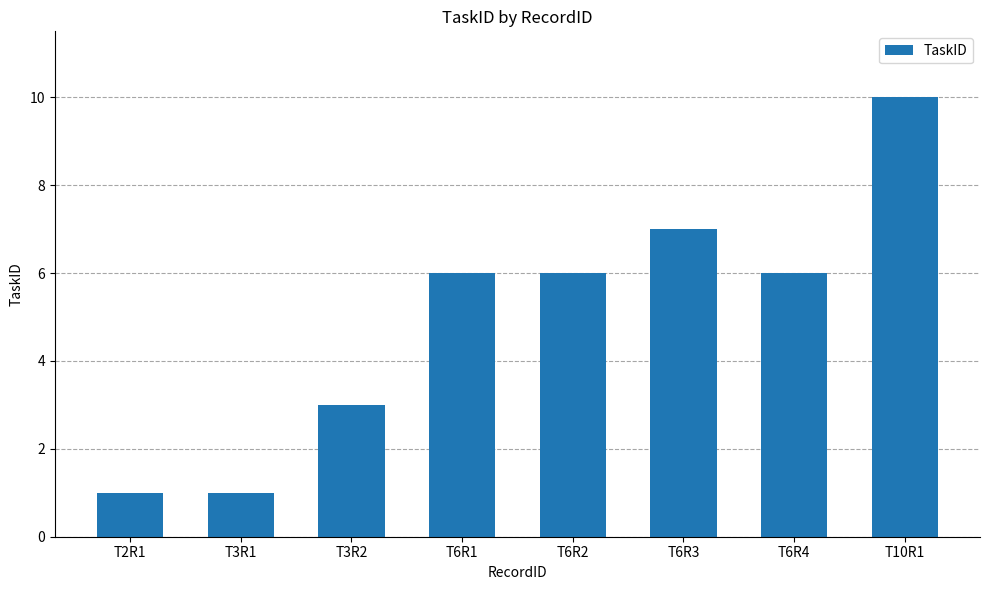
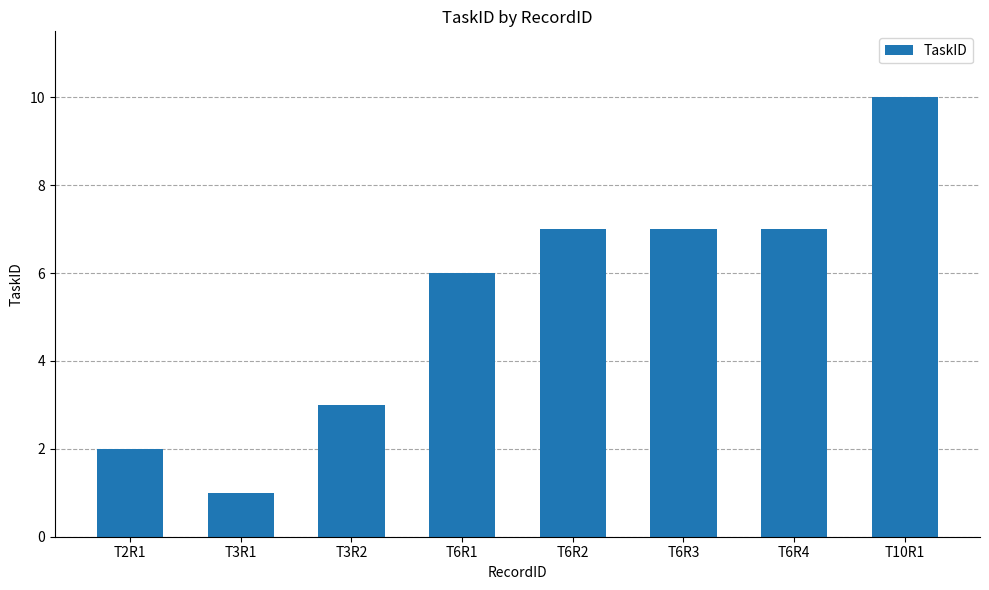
T2R1: 1 -> 2
T6R2: 6 -> 7
T6R4: 6 -> 7
